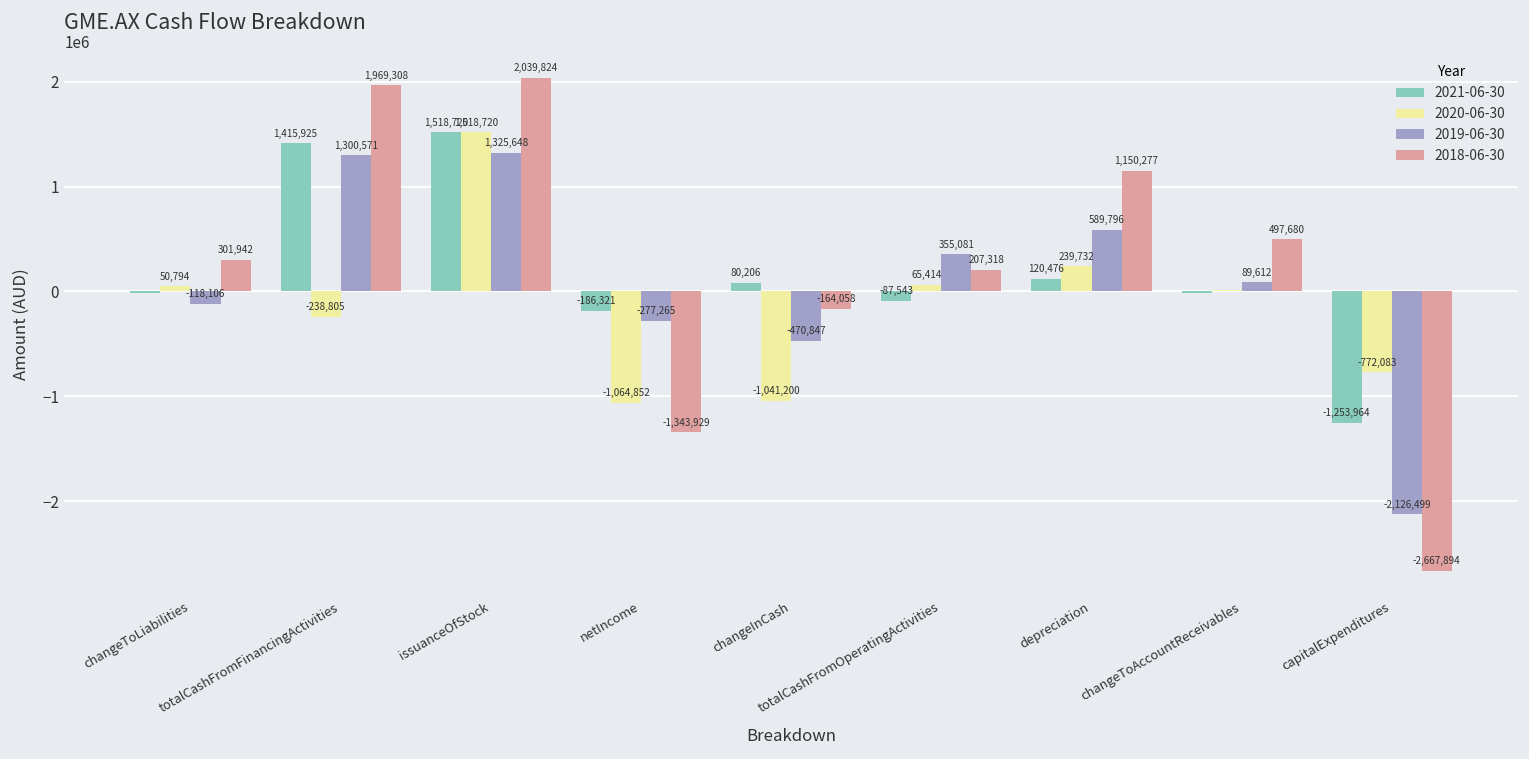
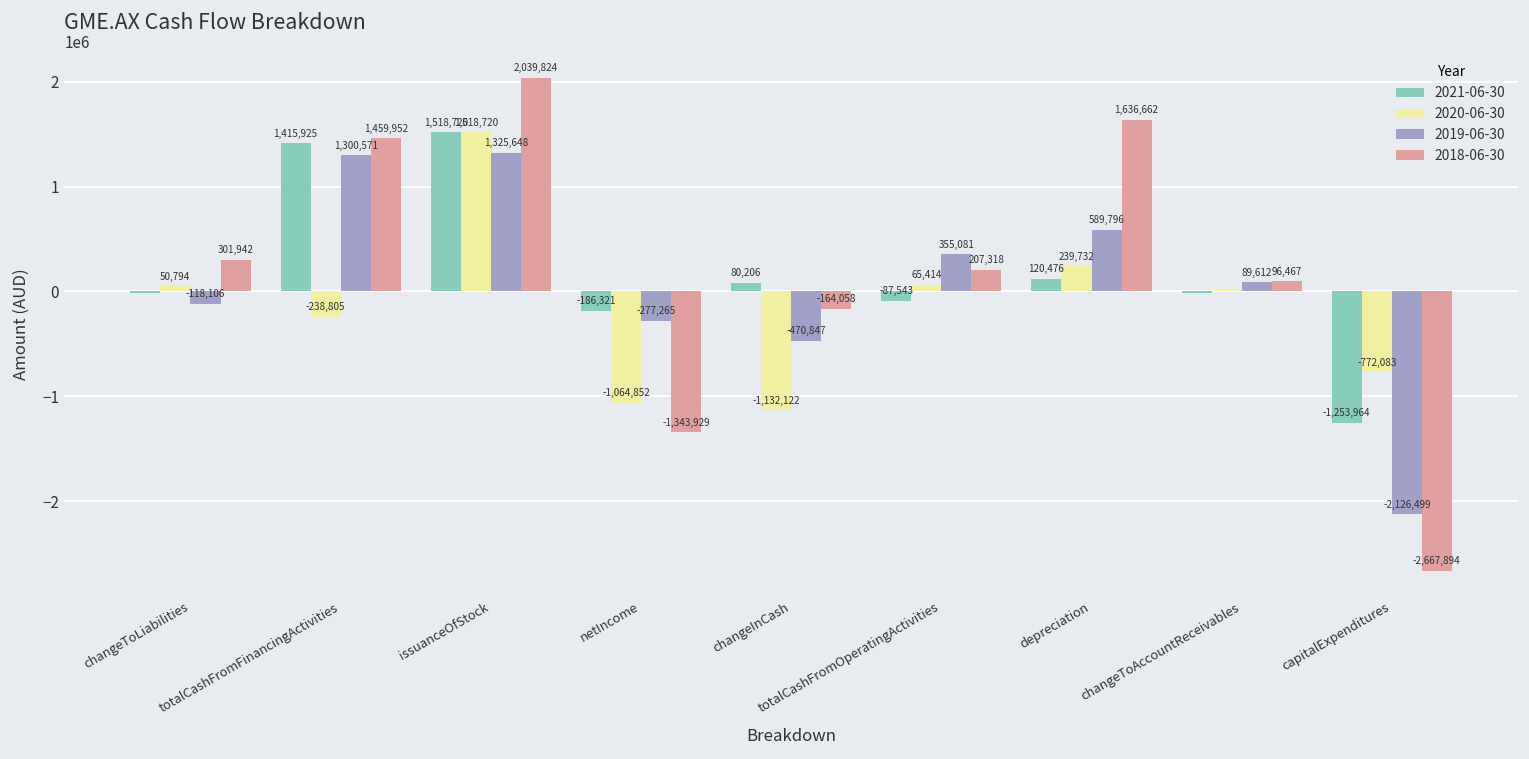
2018-06-30, totalCashFromFinancingActivities: 1,969,308 -> 1,459,952
2020-06-30, changeInCash: -1,041,200 -> -1,132,122
2018-06-30, depreciation: 1,150,277 -> 1,636,662
2018-06-30, changeToAccountReceivables: 497,680 -> 96,467
